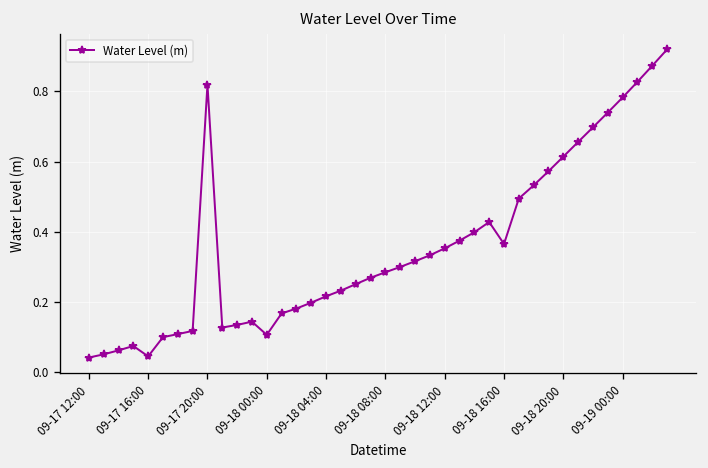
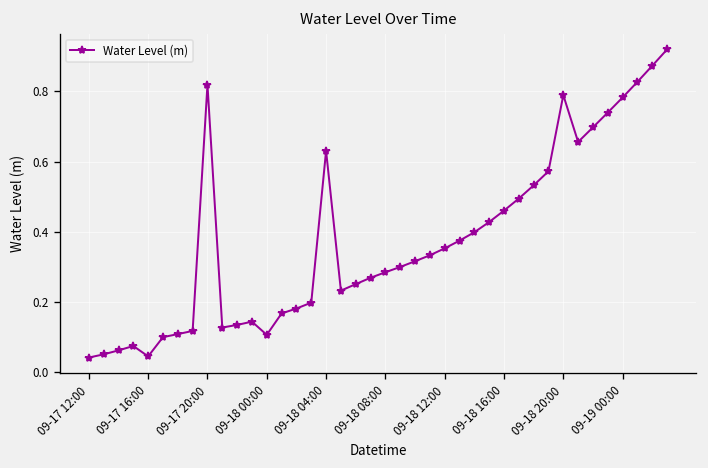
09-18 04:00: 0.22 -> 0.63
09-18 16:00: 0.37 -> 0.46
09-18 20:00: 0.61 -> 0.79
